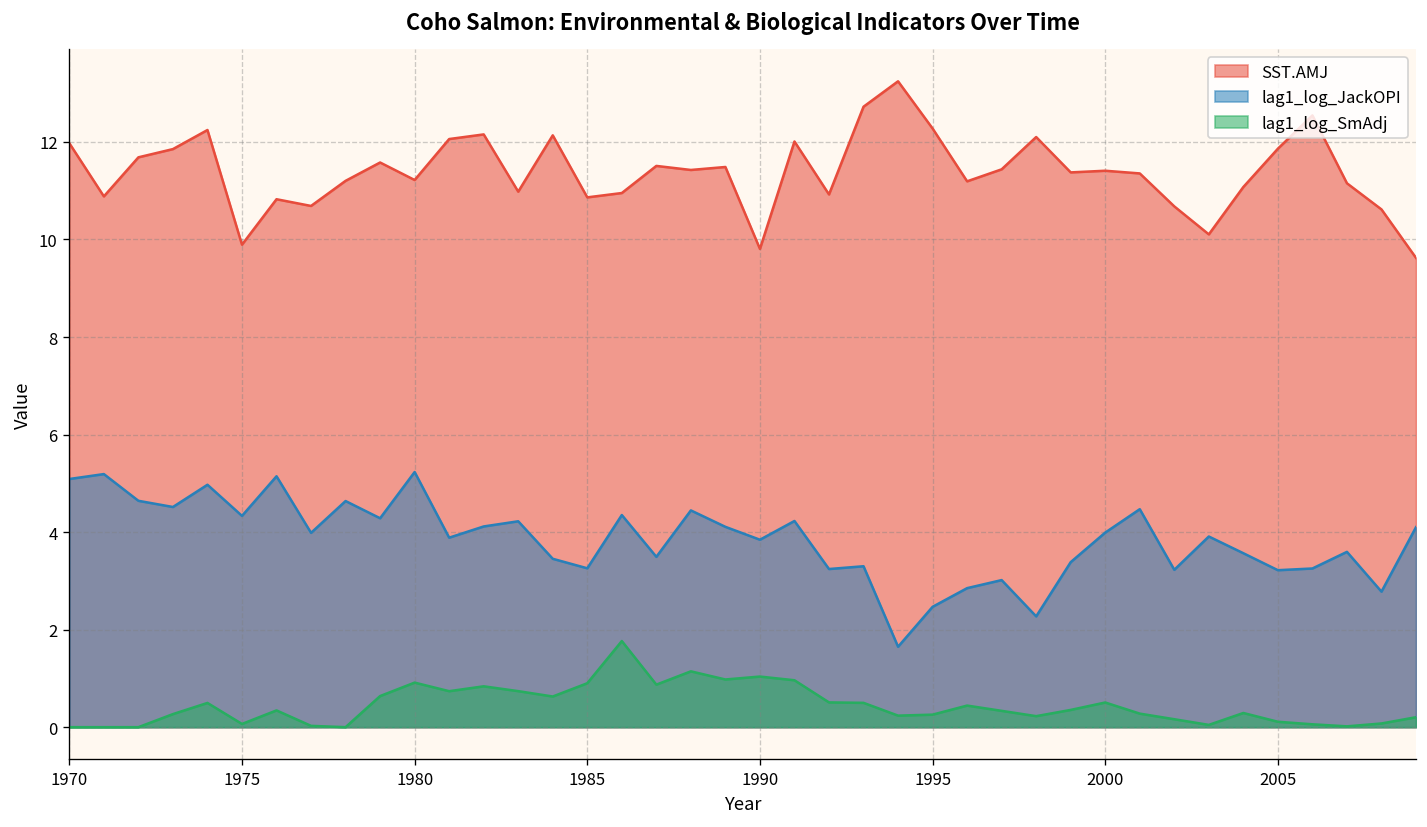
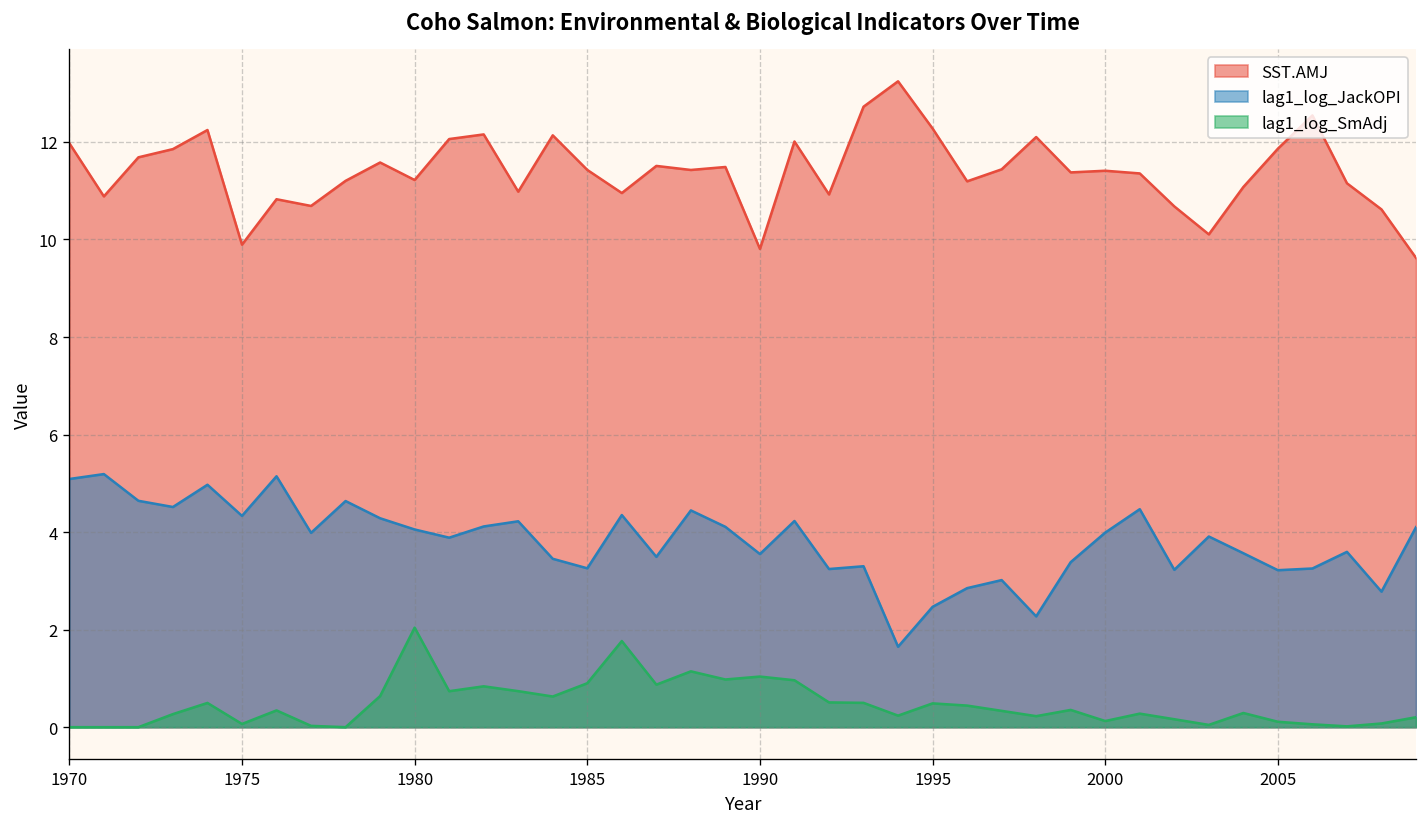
lag1_log_JackOPI, 1980: 5.2 -> 4.1
lag1_log_SmAdj, 1980: 0.9 -> 2.0
SST.AMJ, 1985: 10.9 -> 11.4
lag1_log_JackOPI, 1990: 3.8 -> 3.6
lag1_log_SmAdj, 1995: 0.3 -> 0.5
lag1_log_SmAdj, 2000: 0.5 -> 0.1
